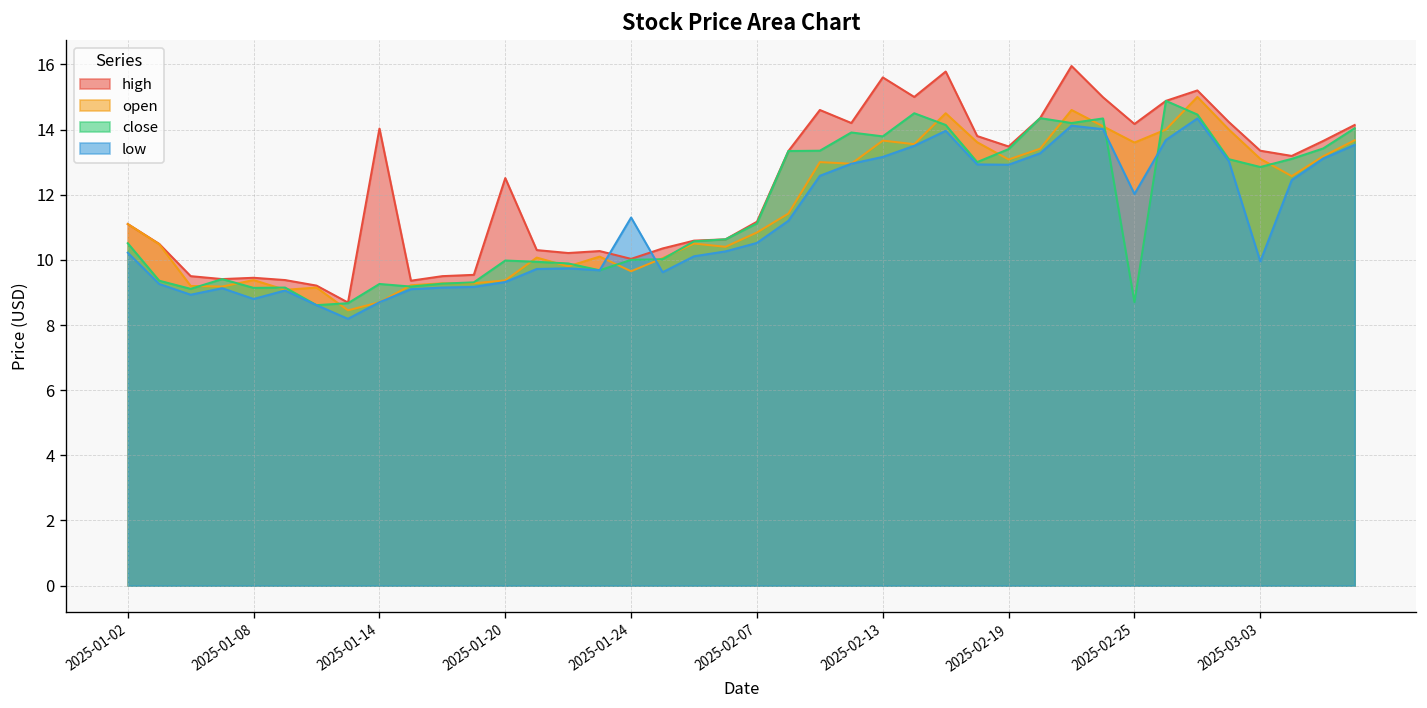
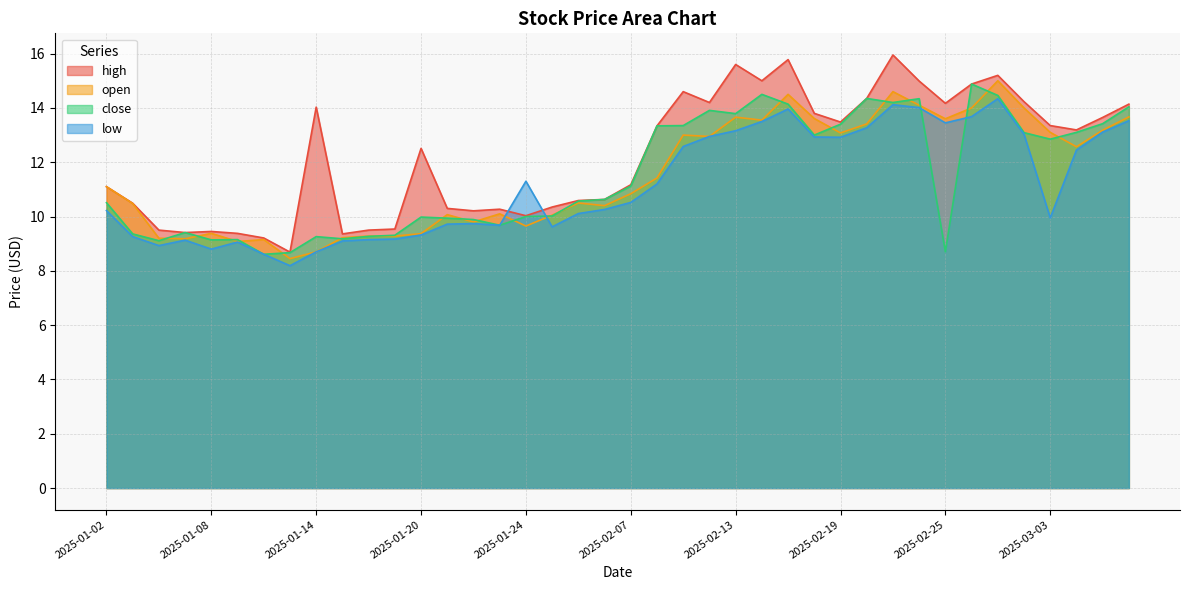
low, 2025-02-25: 12.0 -> 13.5
